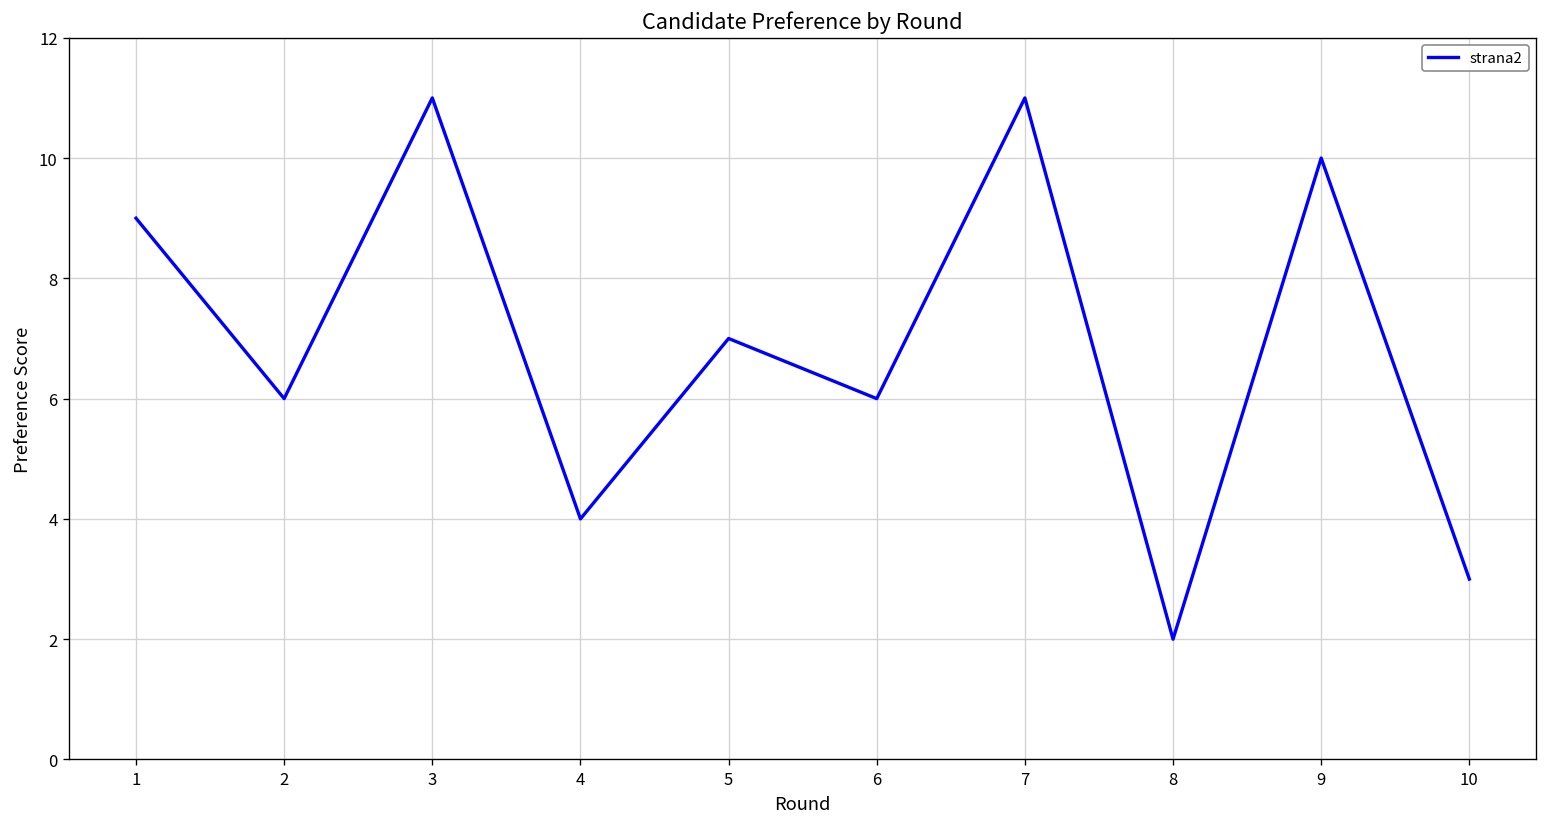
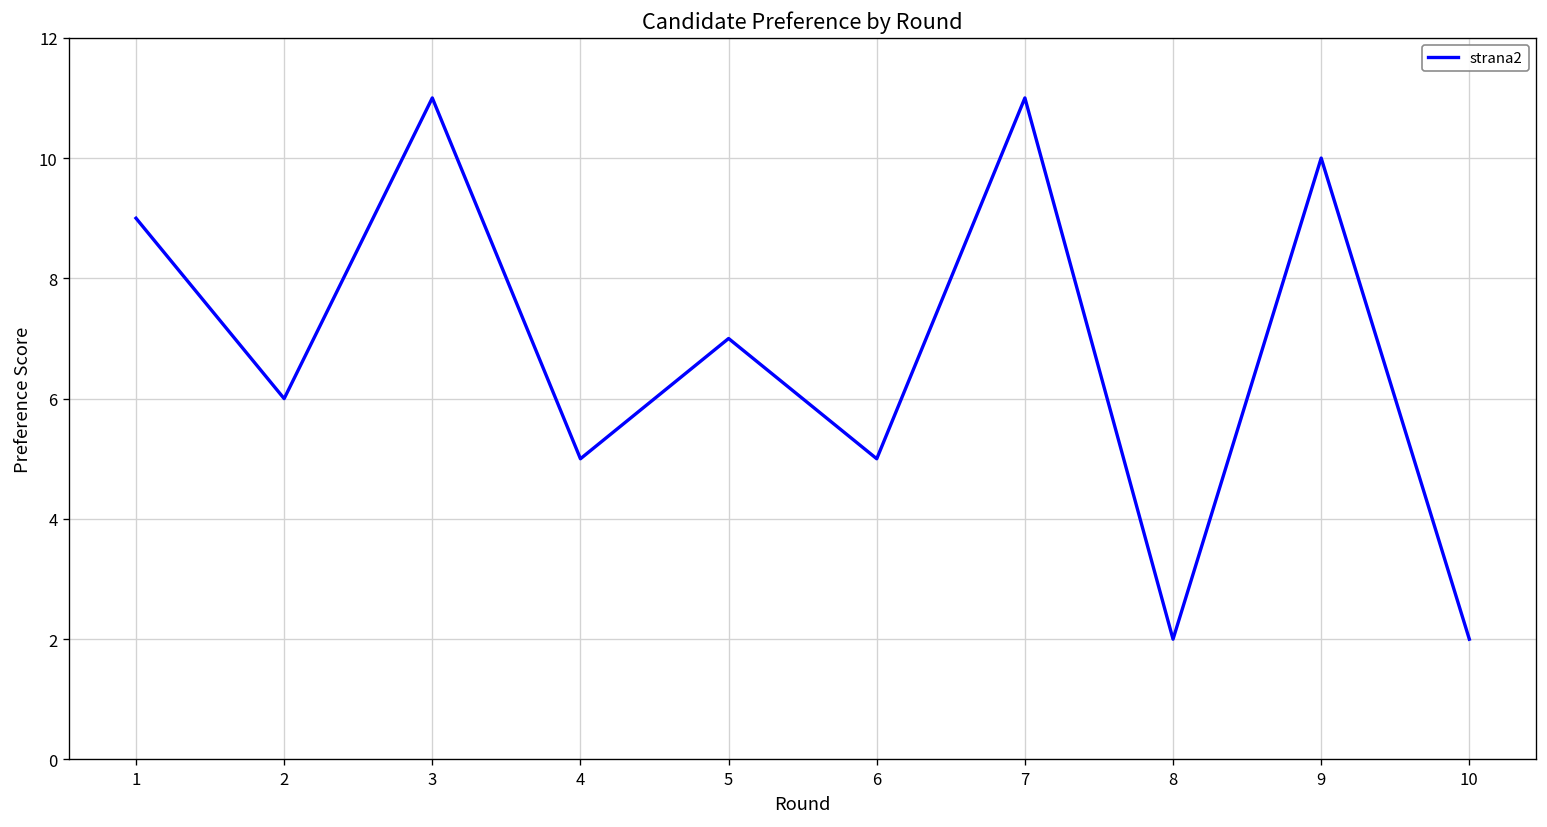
4: 4 -> 5
6: 6 -> 5
10: 3 -> 2
